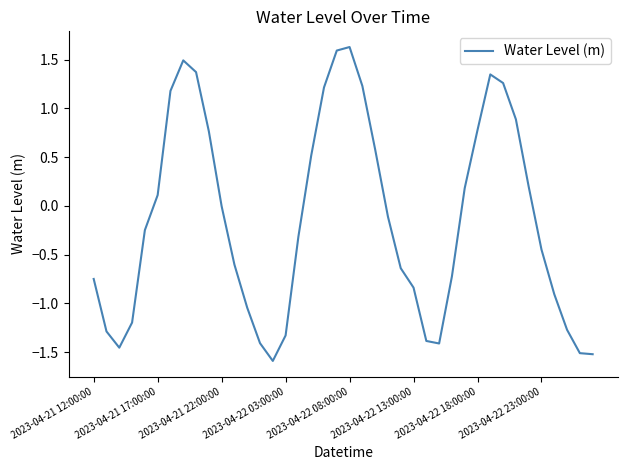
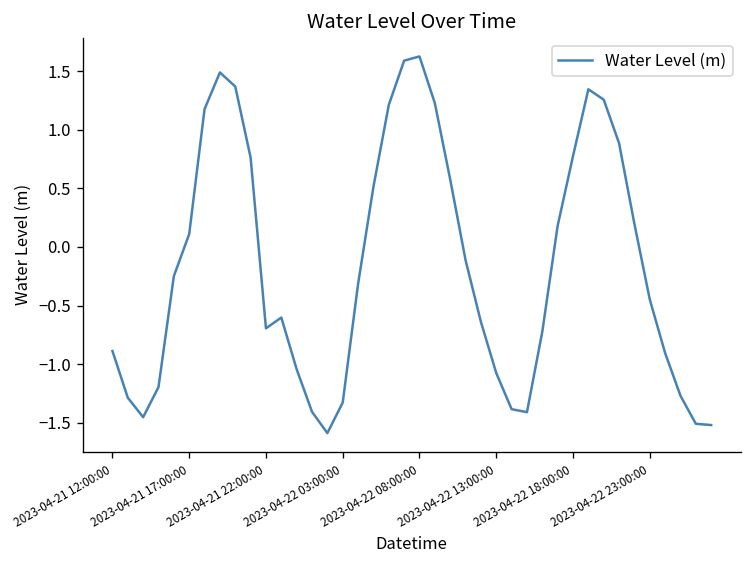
2023-04-21 12:00:00: -0.7 -> -0.9
2023-04-21 22:00:00: 0.0 -> -0.7
2023-04-22 13:00:00: -0.8 -> -1.1
